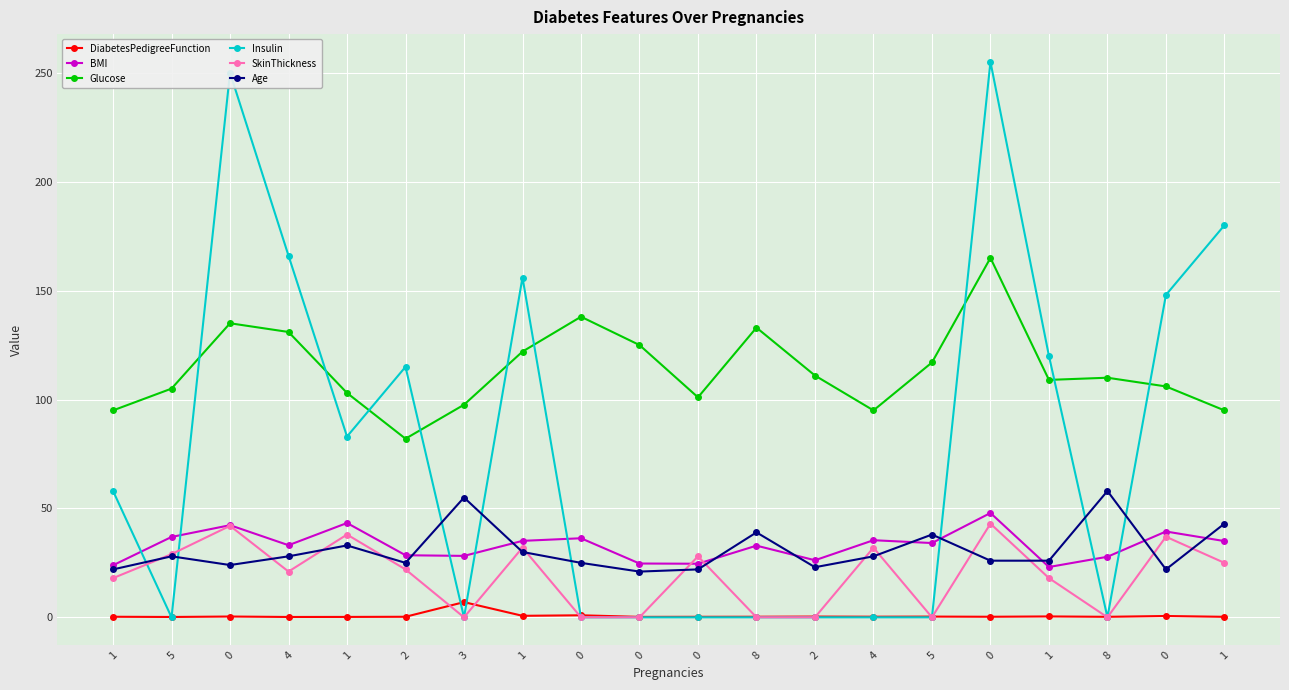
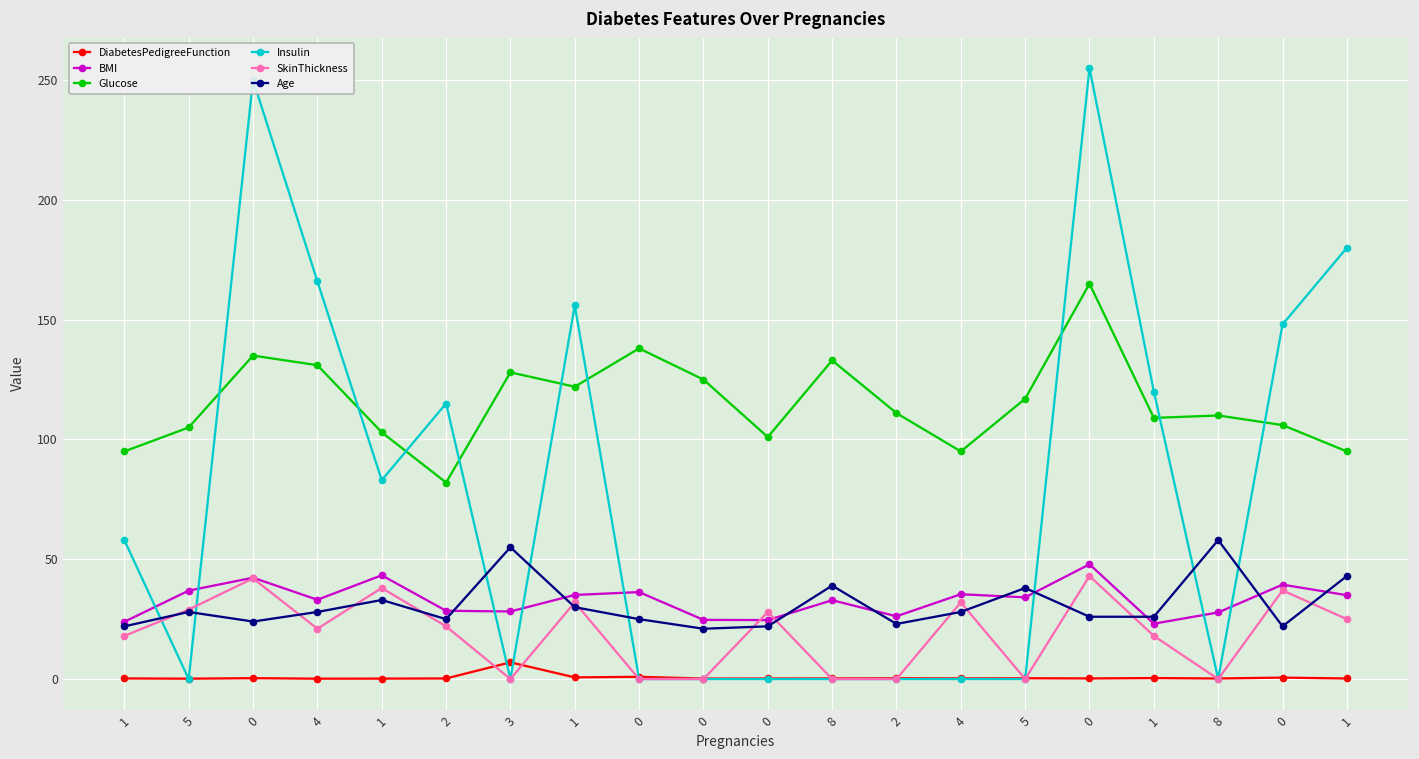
Glucose, 3: 98 -> 128
